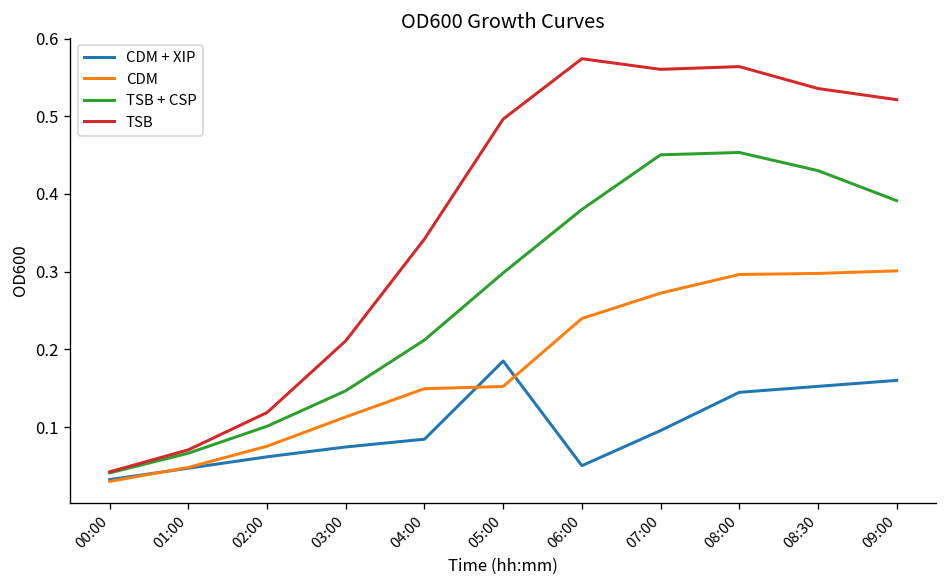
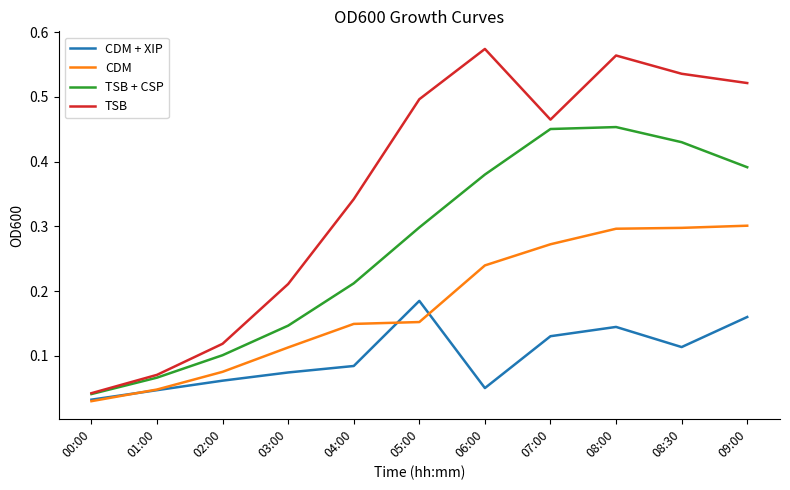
CDM + XIP, 07:00: 0.10 -> 0.13
TSB, 07:00: 0.56 -> 0.46
CDM + XIP, 08:30: 0.15 -> 0.11
